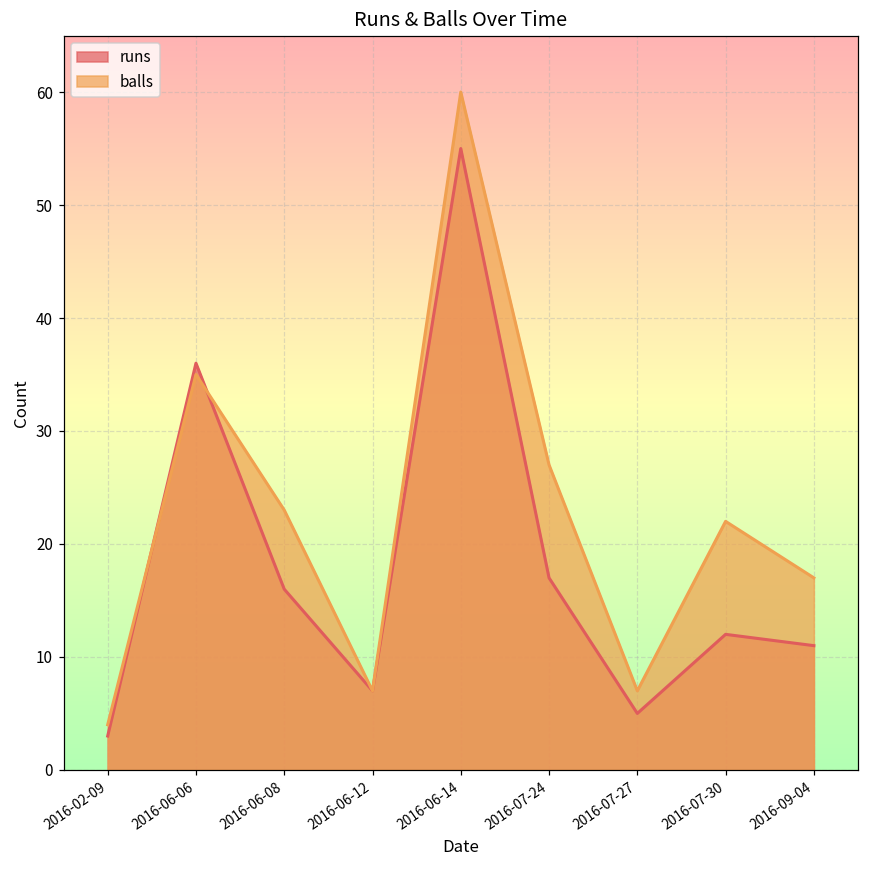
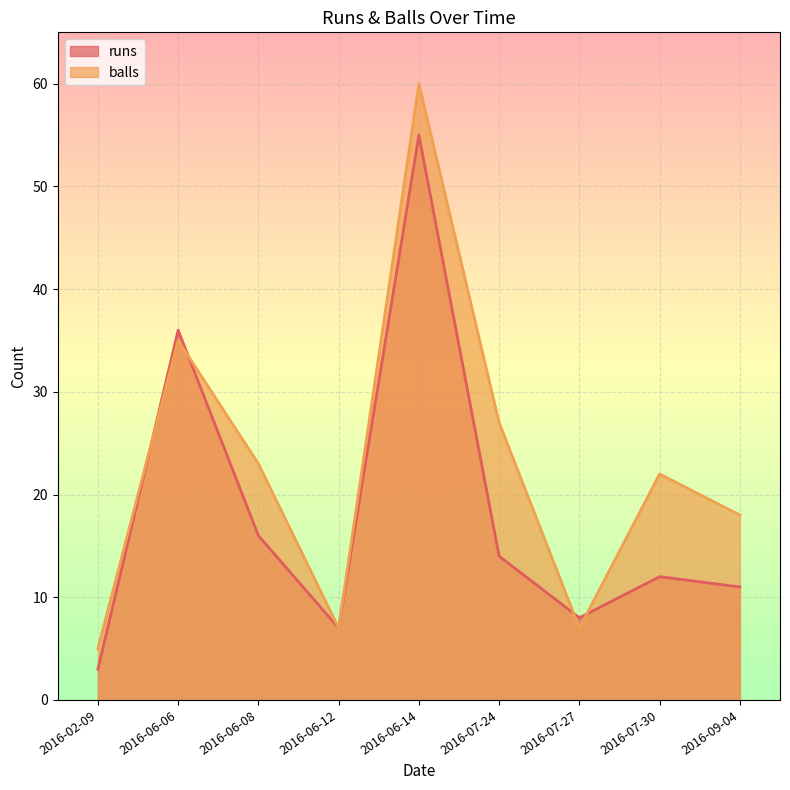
balls, 2016-02-09: 4 -> 5
runs, 2016-07-24: 17 -> 14
runs, 2016-07-27: 5 -> 8
balls, 2016-09-04: 17 -> 18
